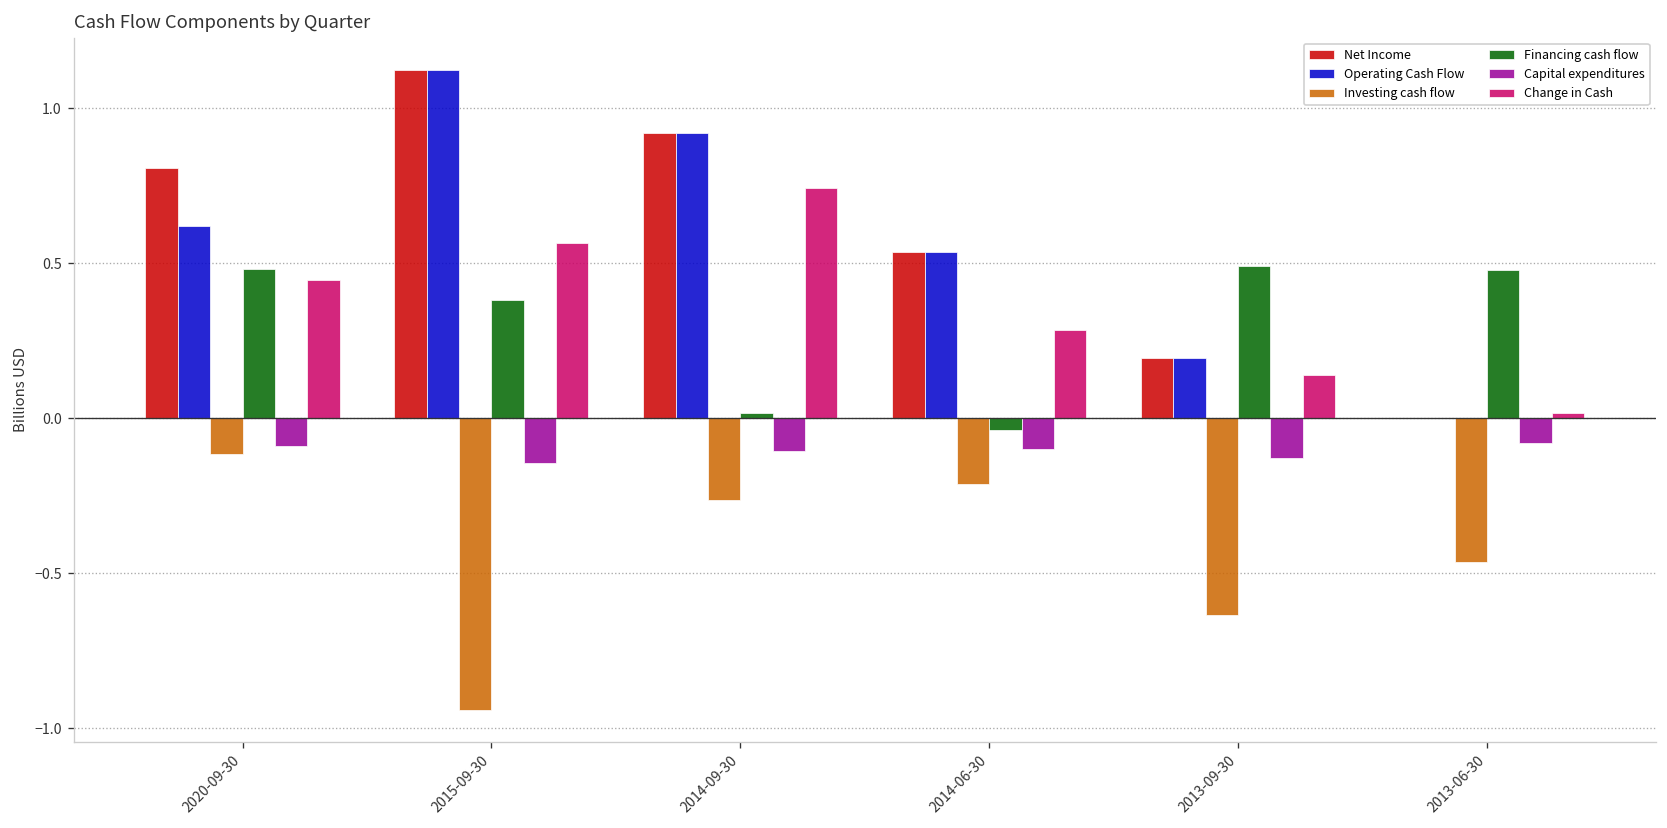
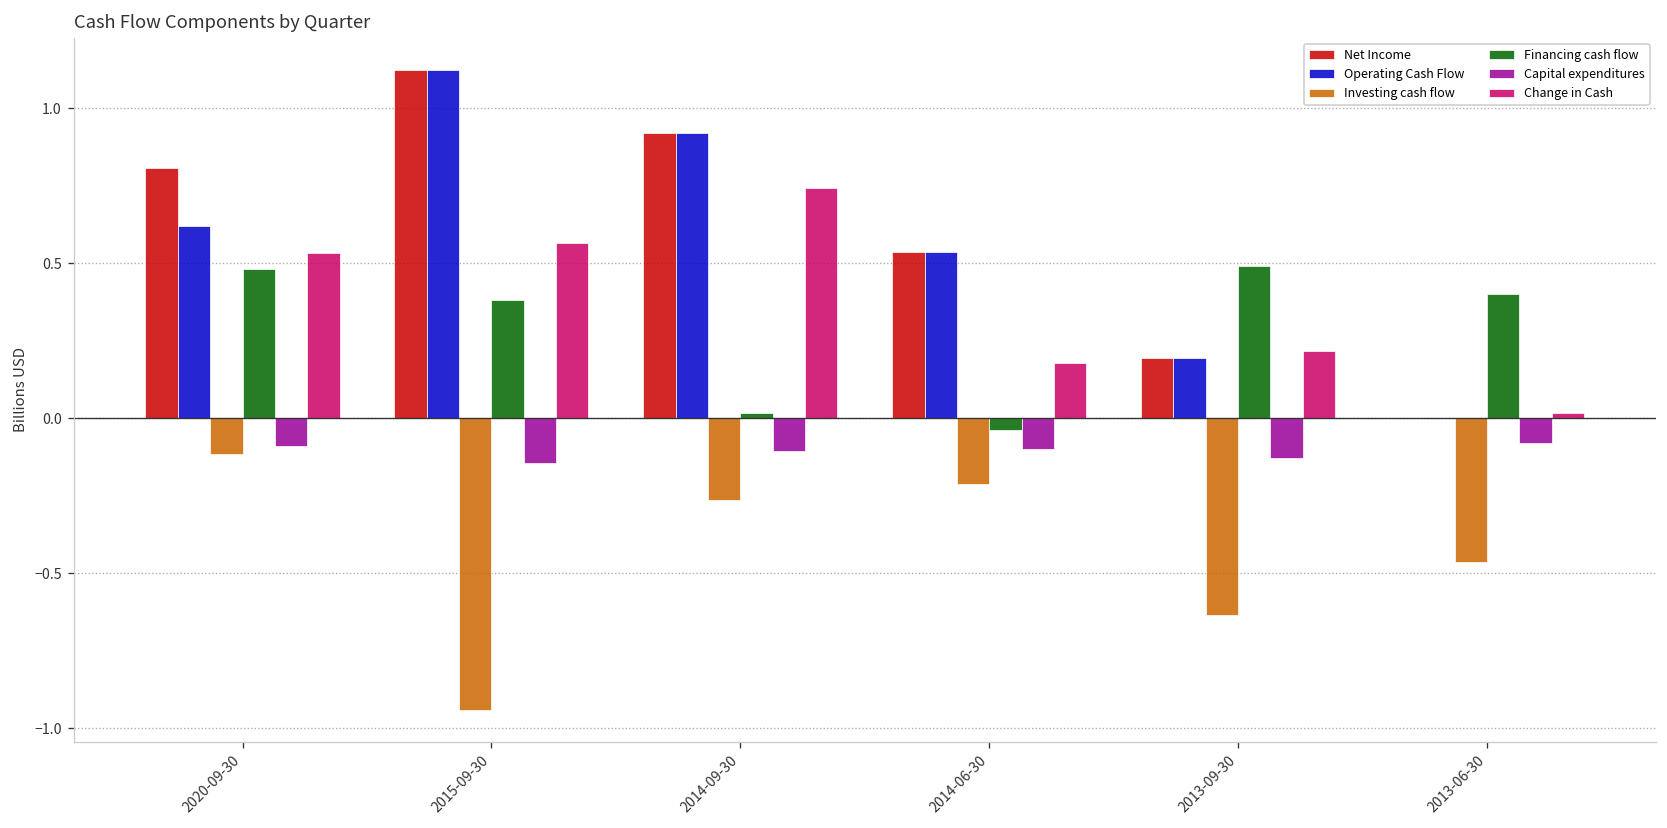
Change in Cash, 2020-09-30: 0.44 -> 0.53
Change in Cash, 2014-06-30: 0.28 -> 0.18
Change in Cash, 2013-09-30: 0.14 -> 0.22
Financing cash flow, 2013-06-30: 0.48 -> 0.40
